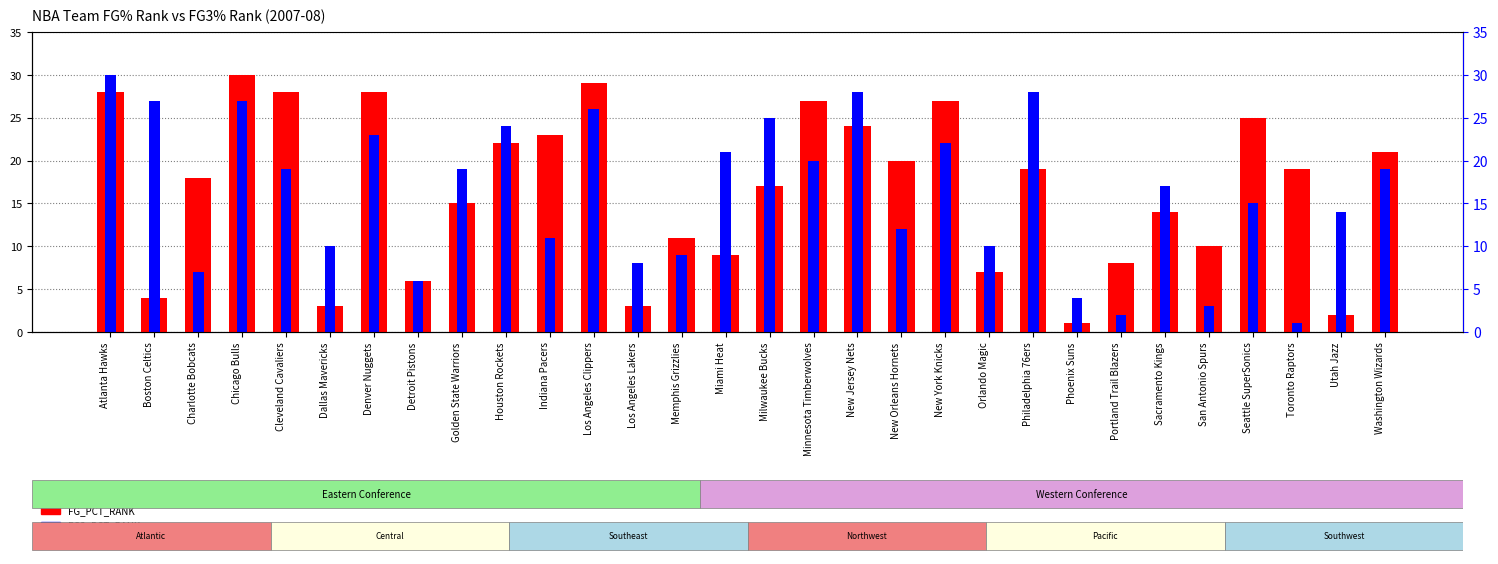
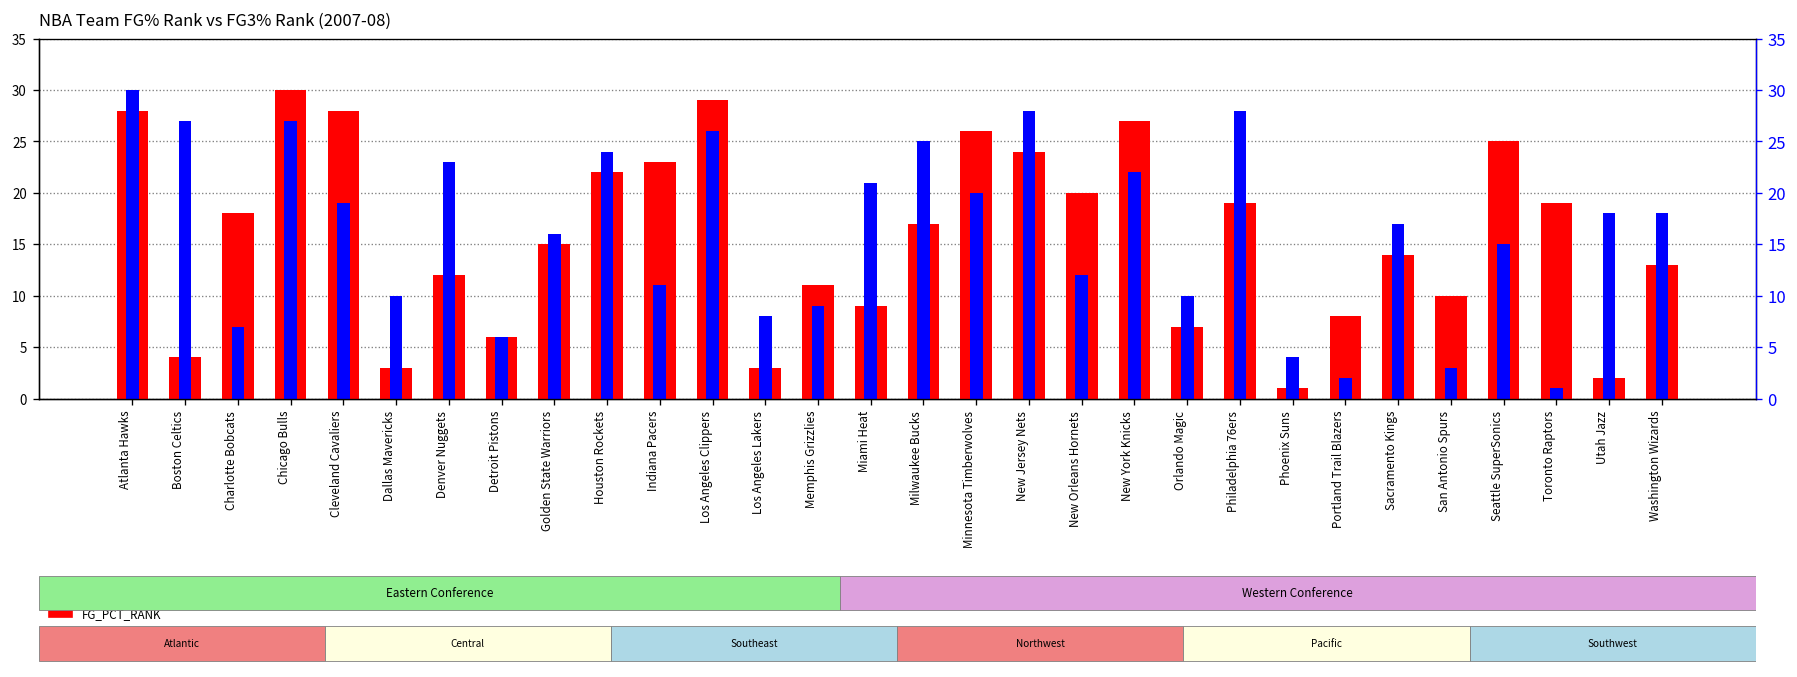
FG_PCT_RANK, Denver Nuggets: 28 -> 12
FG3_PCT_RANK, Golden State Warriors: 19 -> 16
FG_PCT_RANK, Minnesota Timberwolves: 27 -> 26
FG3_PCT_RANK, Utah Jazz: 14 -> 18
FG3_PCT_RANK, Washington Wizards: 19 -> 18
FG_PCT_RANK, Washington Wizards: 21 -> 13
